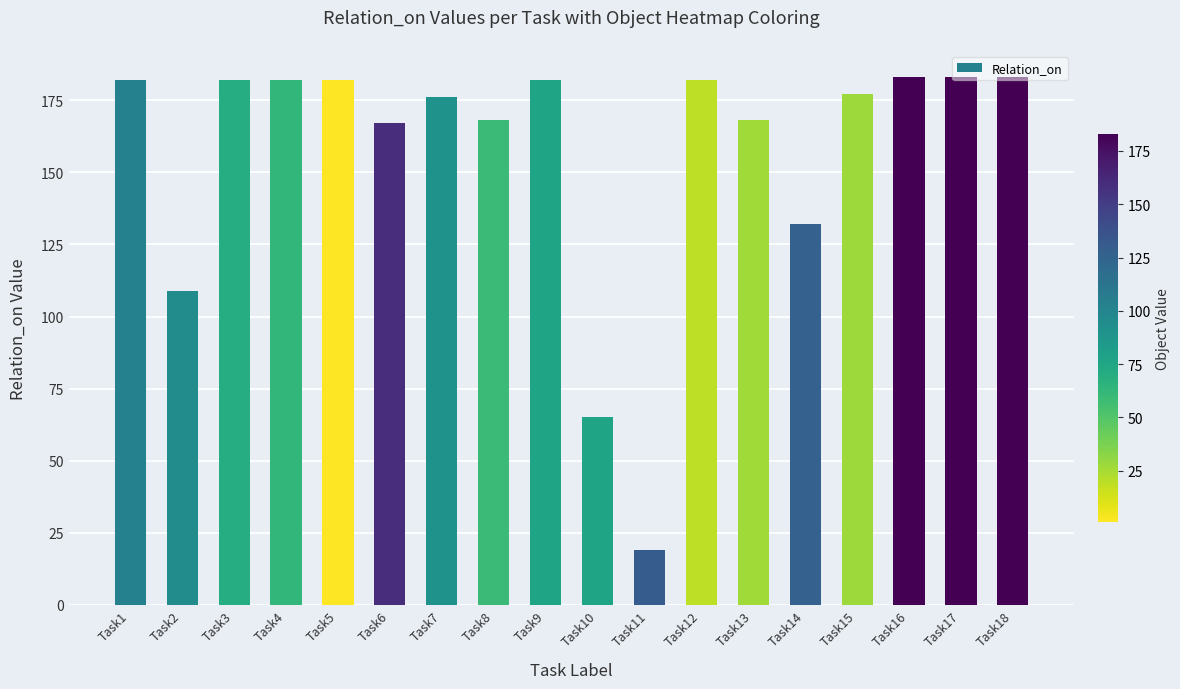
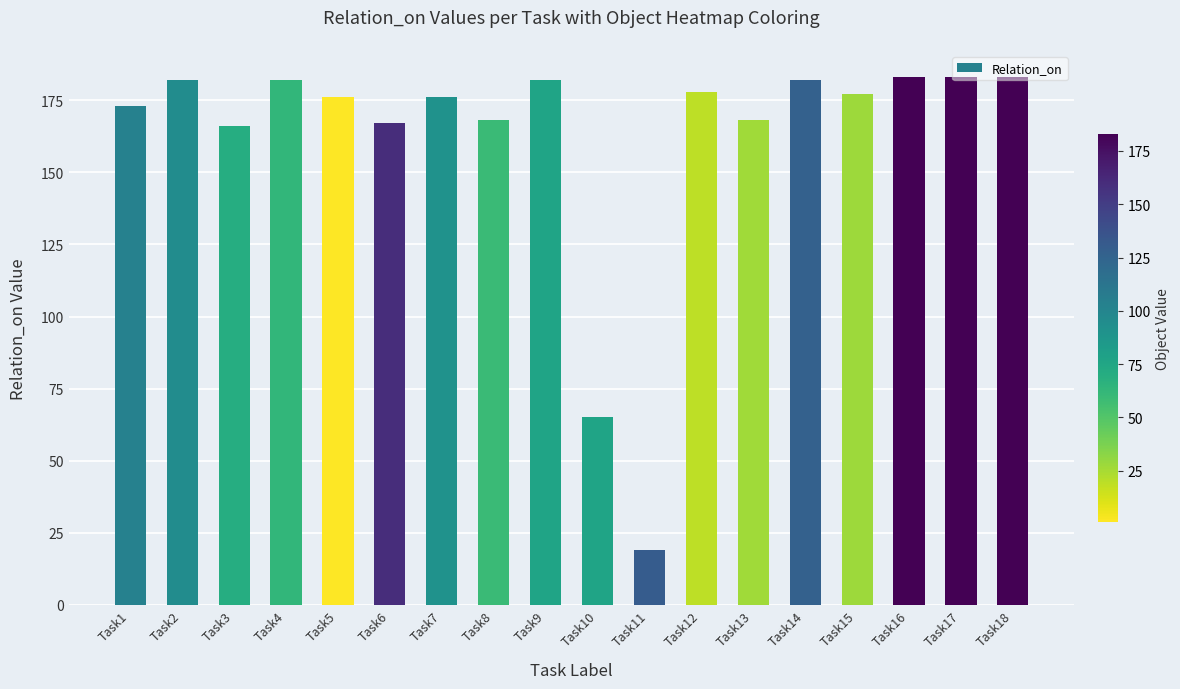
Task1: 182 -> 173
Task2: 109 -> 182
Task3: 182 -> 166
Task5: 182 -> 176
Task12: 182 -> 178
Task14: 132 -> 182
